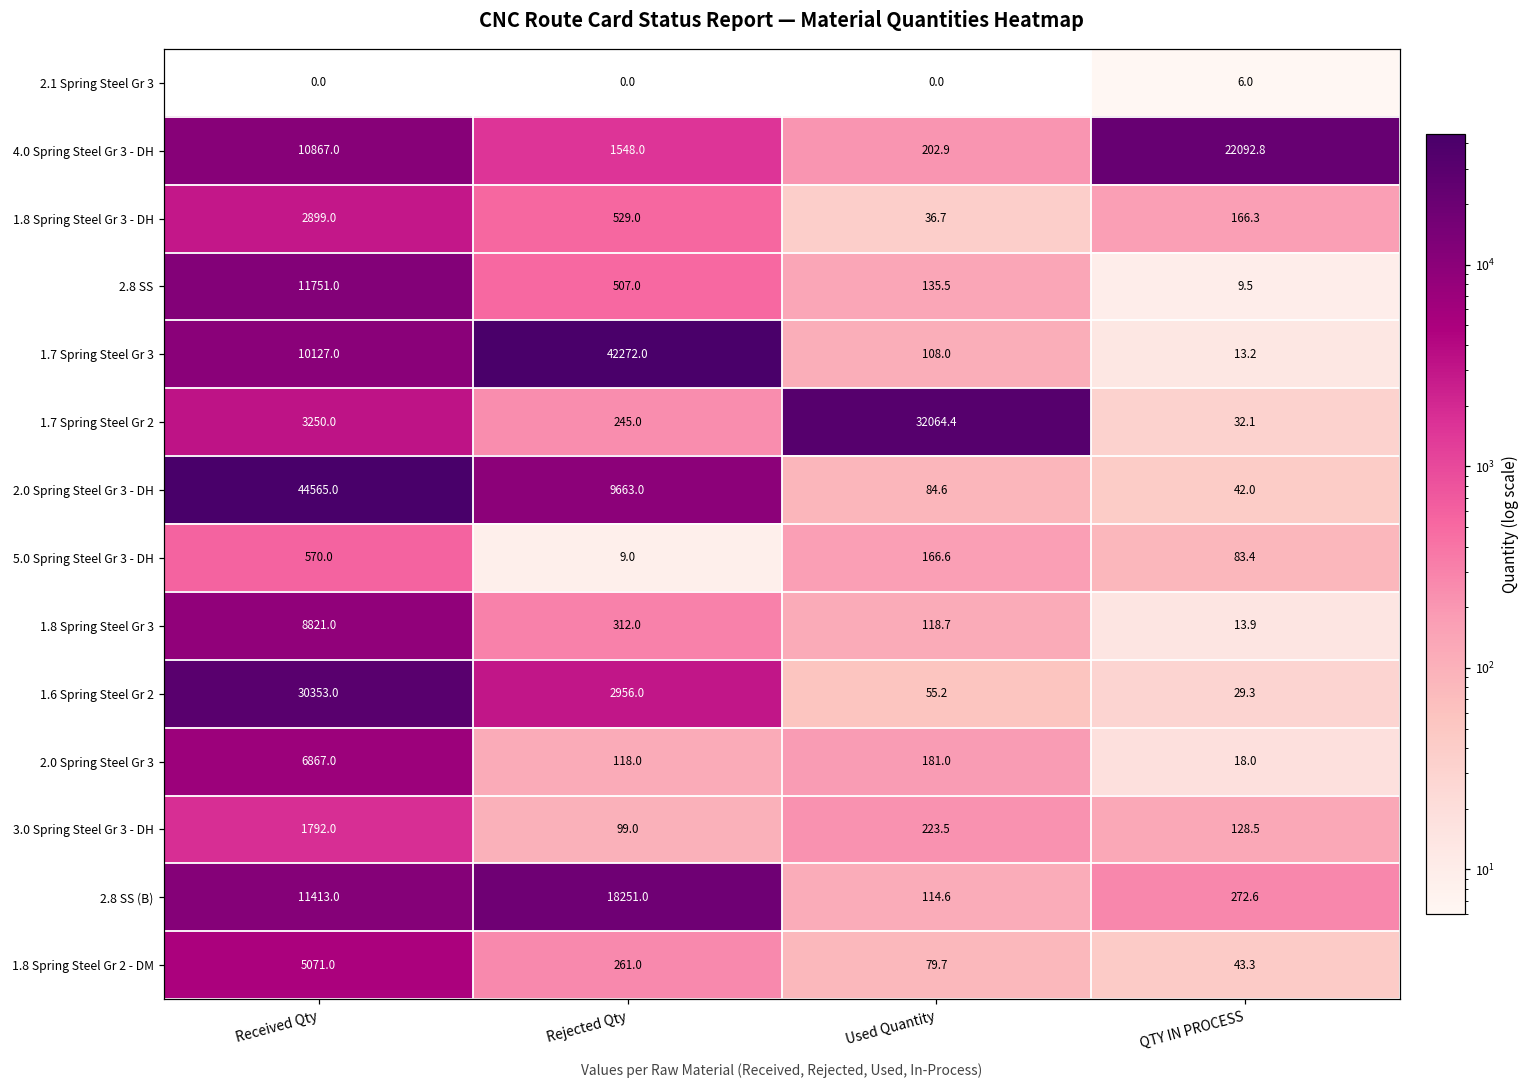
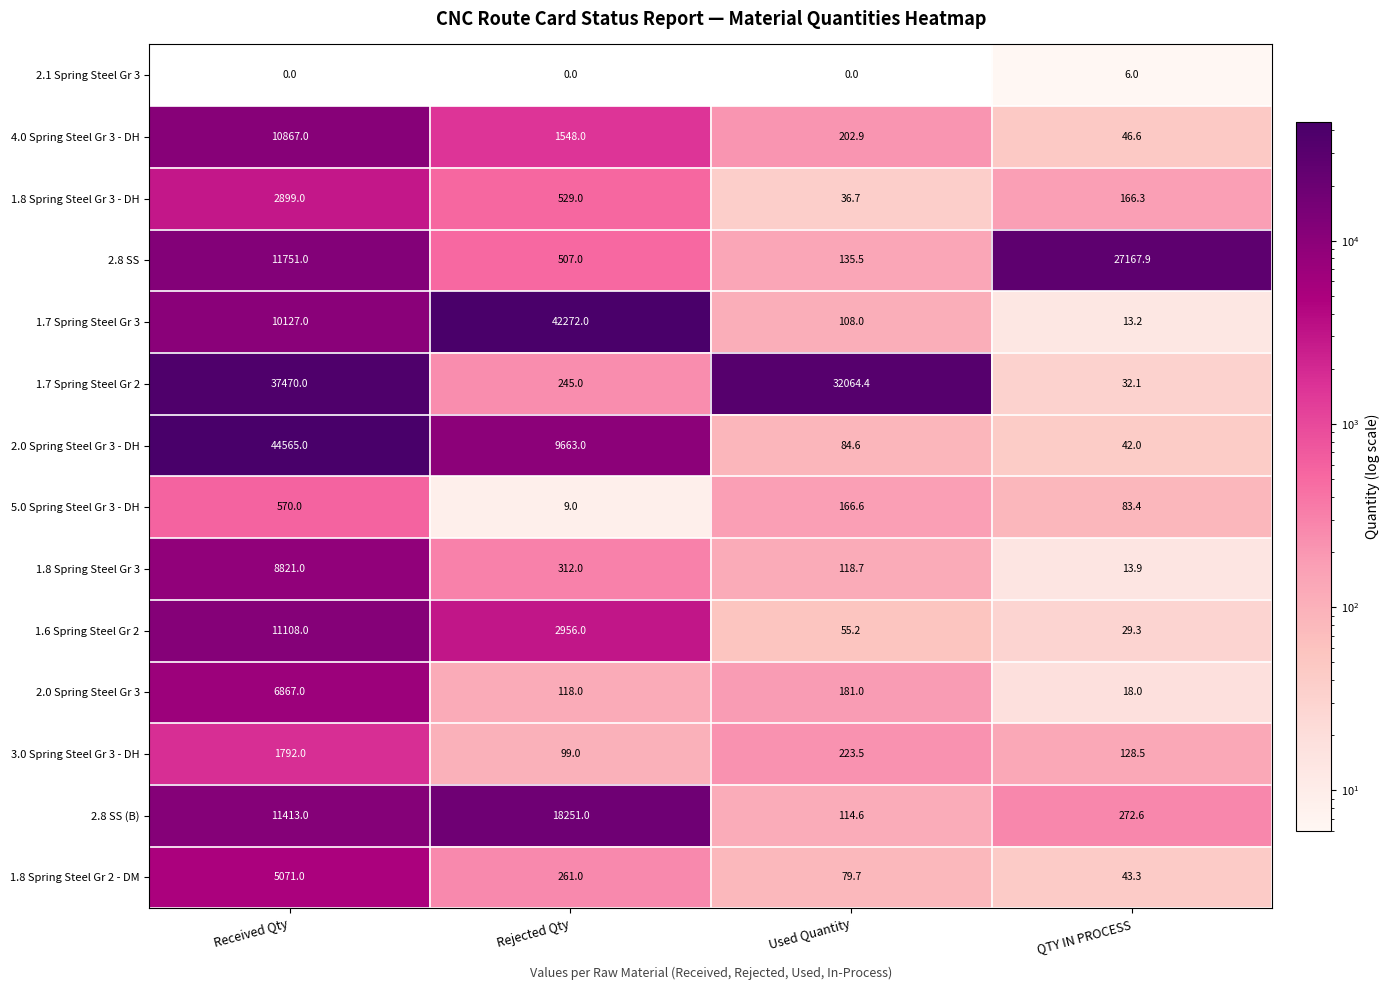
4.0 Spring Steel Gr 3 - DH, QTY IN PROCESS: 22092.8 -> 46.6
2.8 SS, QTY IN PROCESS: 9.5 -> 27167.9
1.7 Spring Steel Gr 2, Received Qty: 3250.0 -> 37470.0
1.6 Spring Steel Gr 2, Received Qty: 30353.0 -> 11108.0
